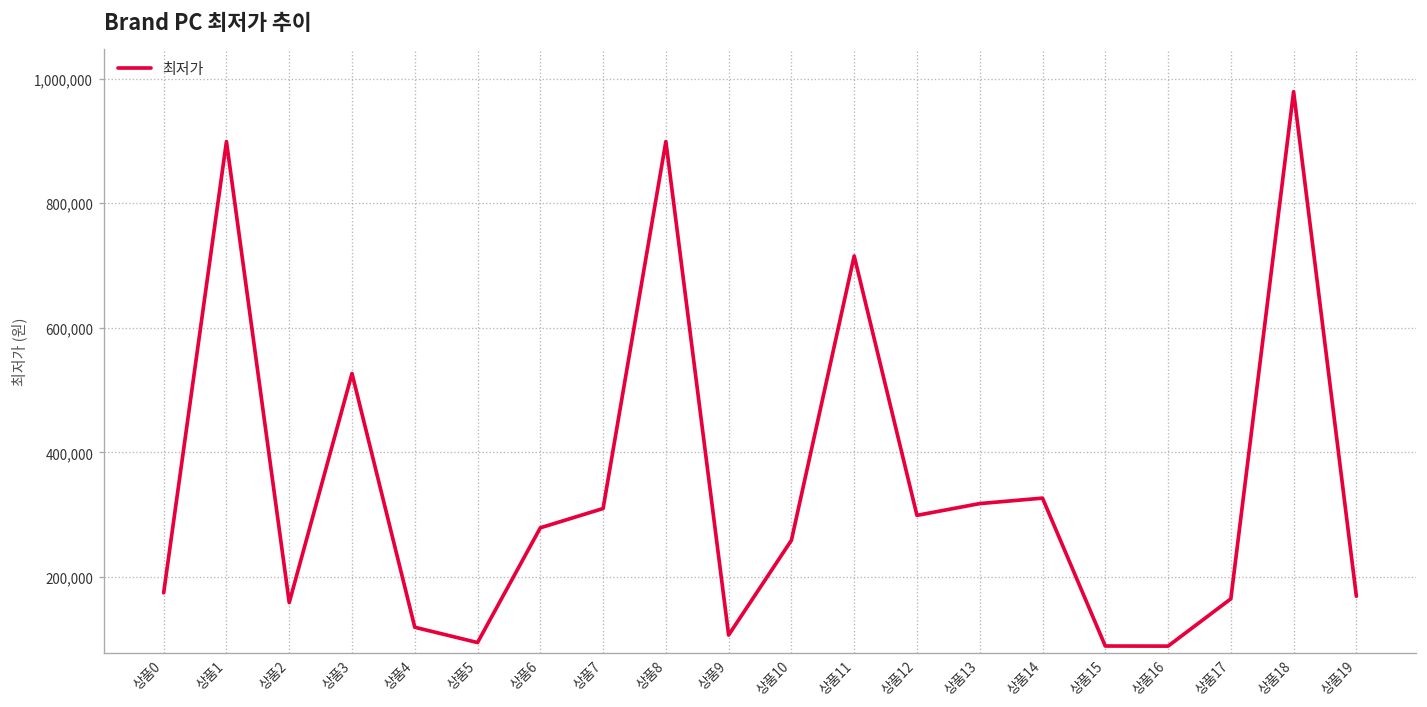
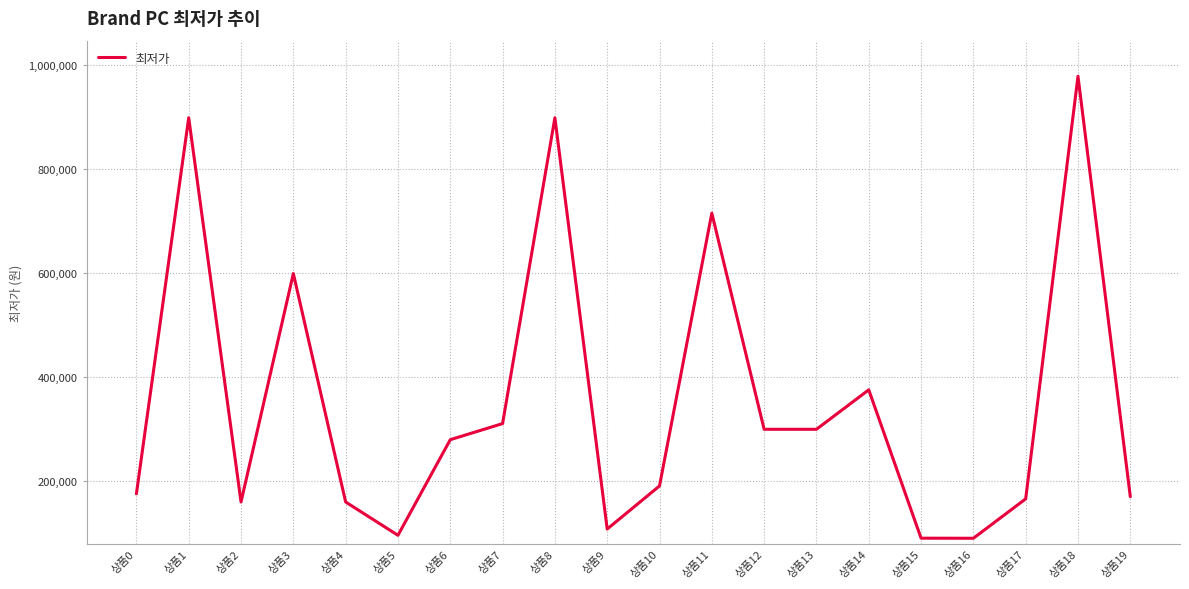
상품3: 530,000 -> 600,000
상품4: 120,000 -> 160,000
상품10: 260,000 -> 190,000
상품13: 320,000 -> 300,000
상품14: 330,000 -> 380,000
